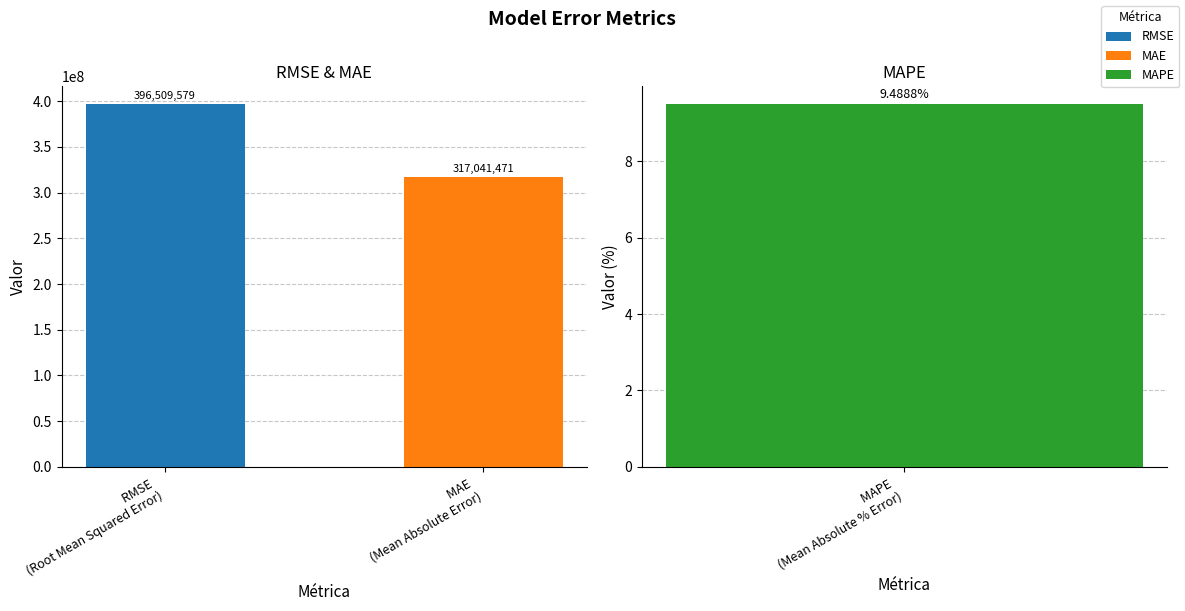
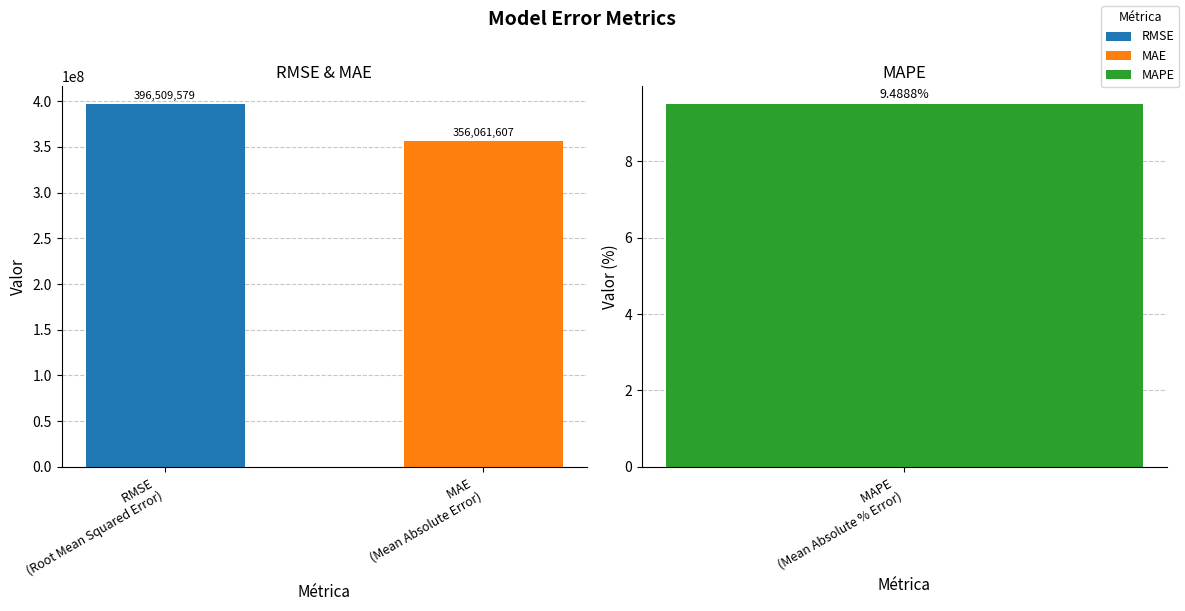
RMSE & MAE, MAE (Mean Absolute Error): 317,041,471 -> 356,061,607
